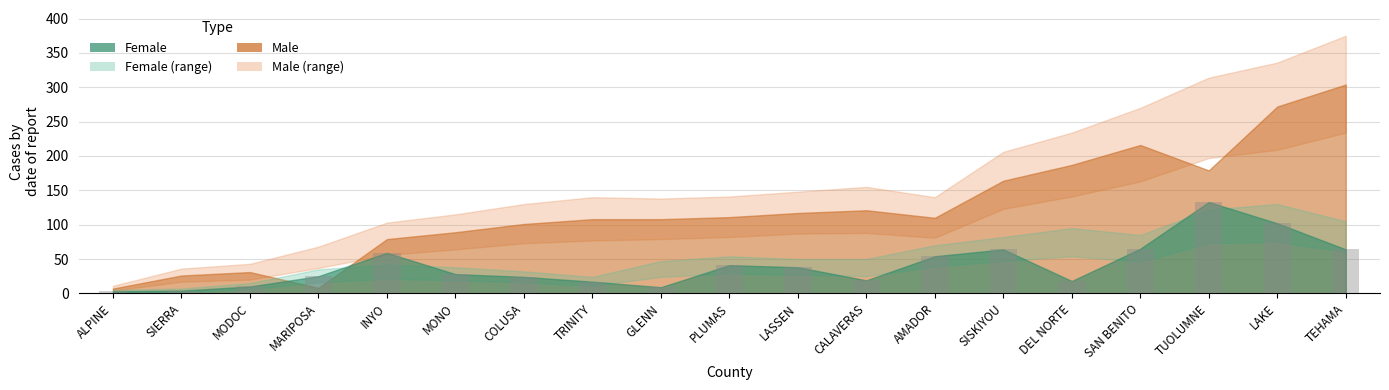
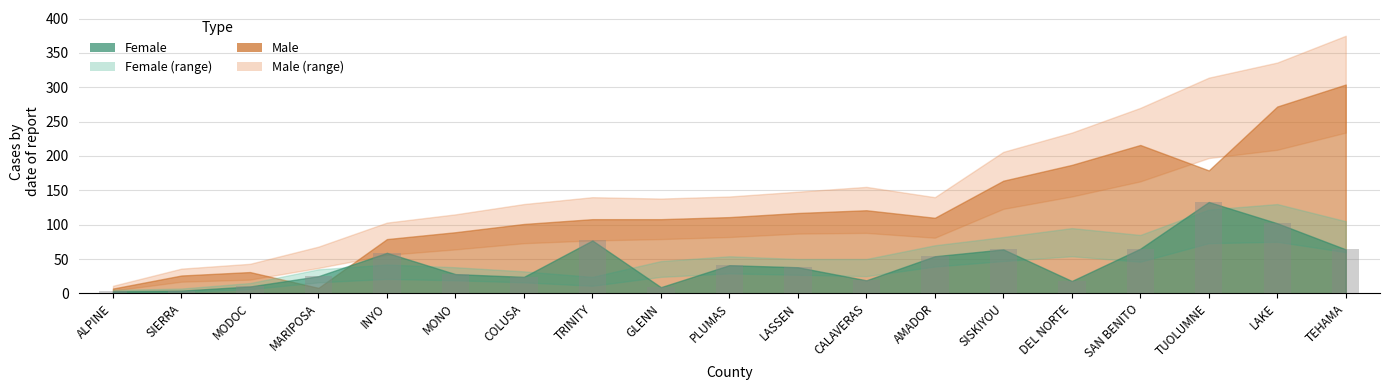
Female, TRINITY: 20 -> 80
